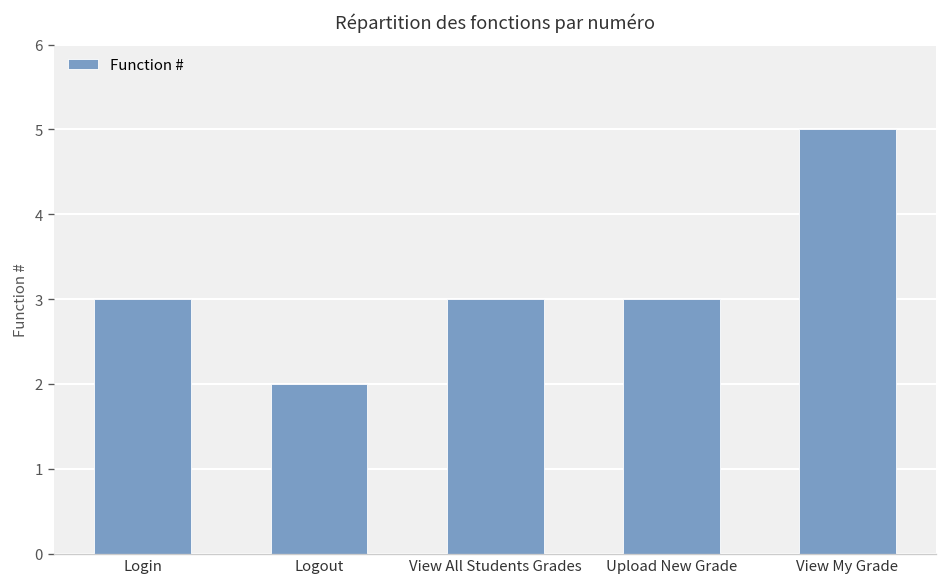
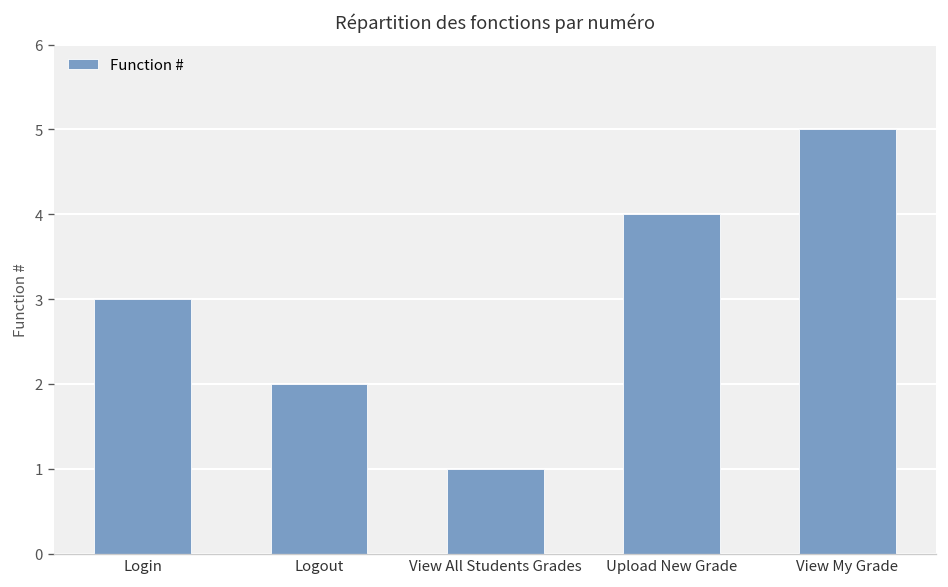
View All Students Grades: 3 -> 1
Upload New Grade: 3 -> 4
